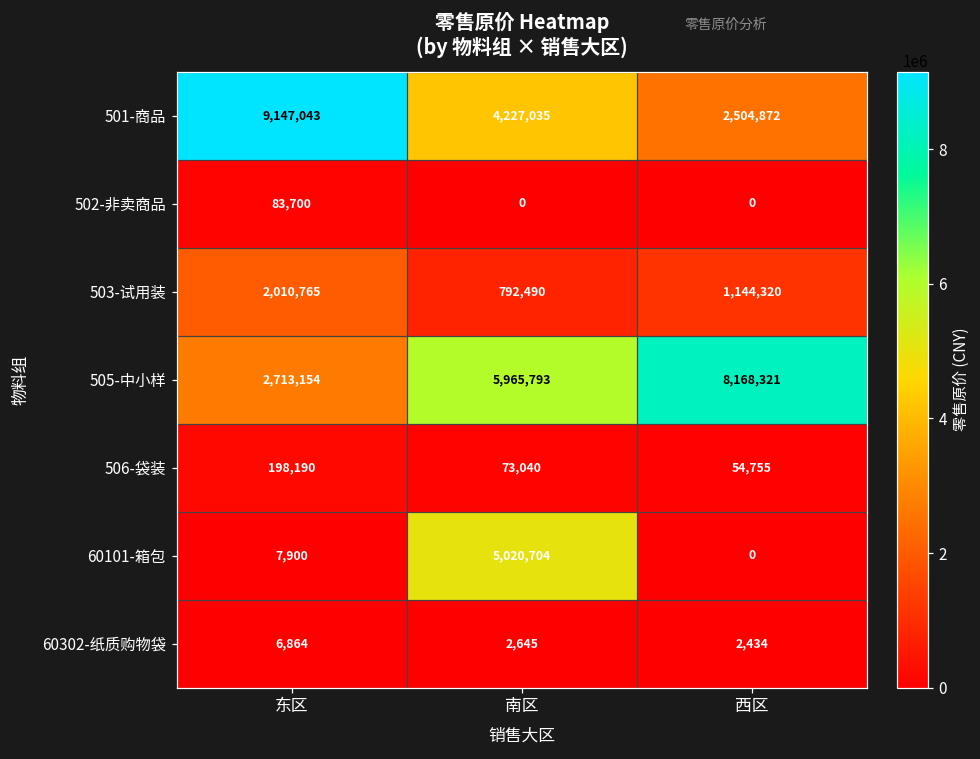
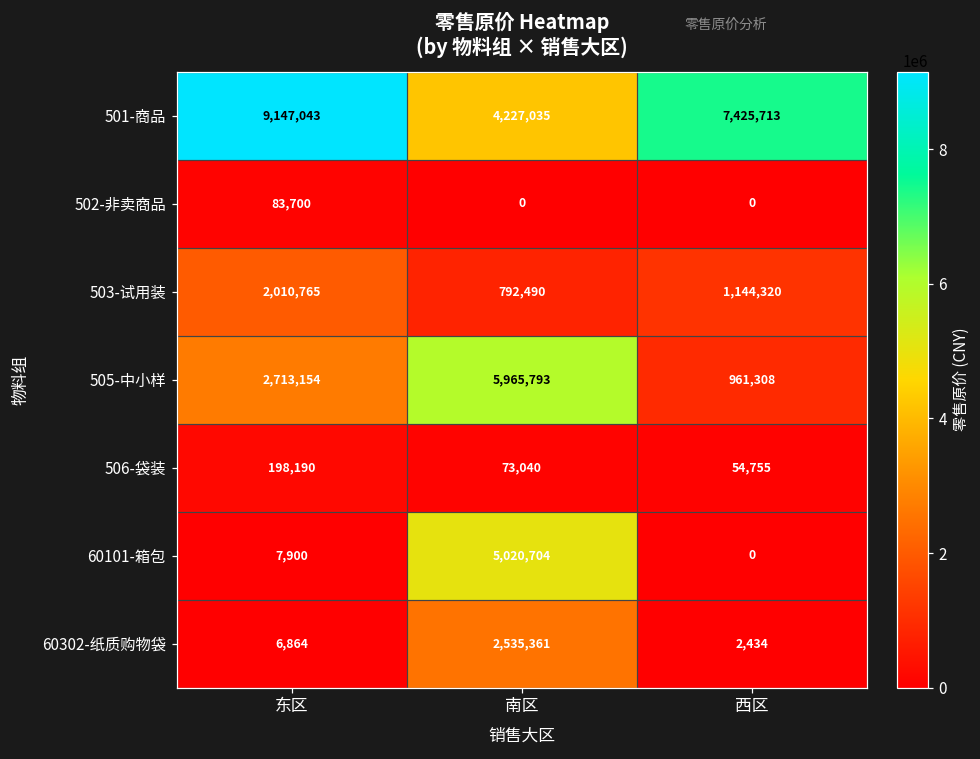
501-商品, 西区: 2,504,872 -> 7,425,713
505-中小样, 西区: 8,168,321 -> 961,308
60302-纸质购物袋, 南区: 2,645 -> 2,535,361
